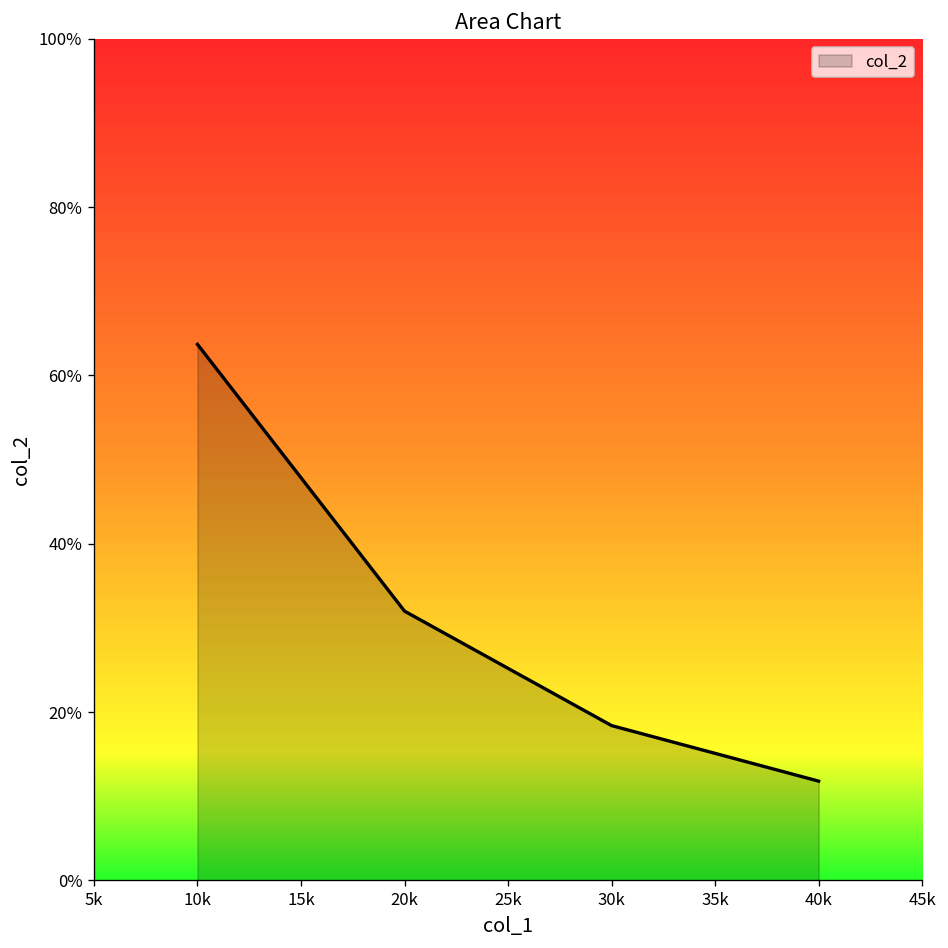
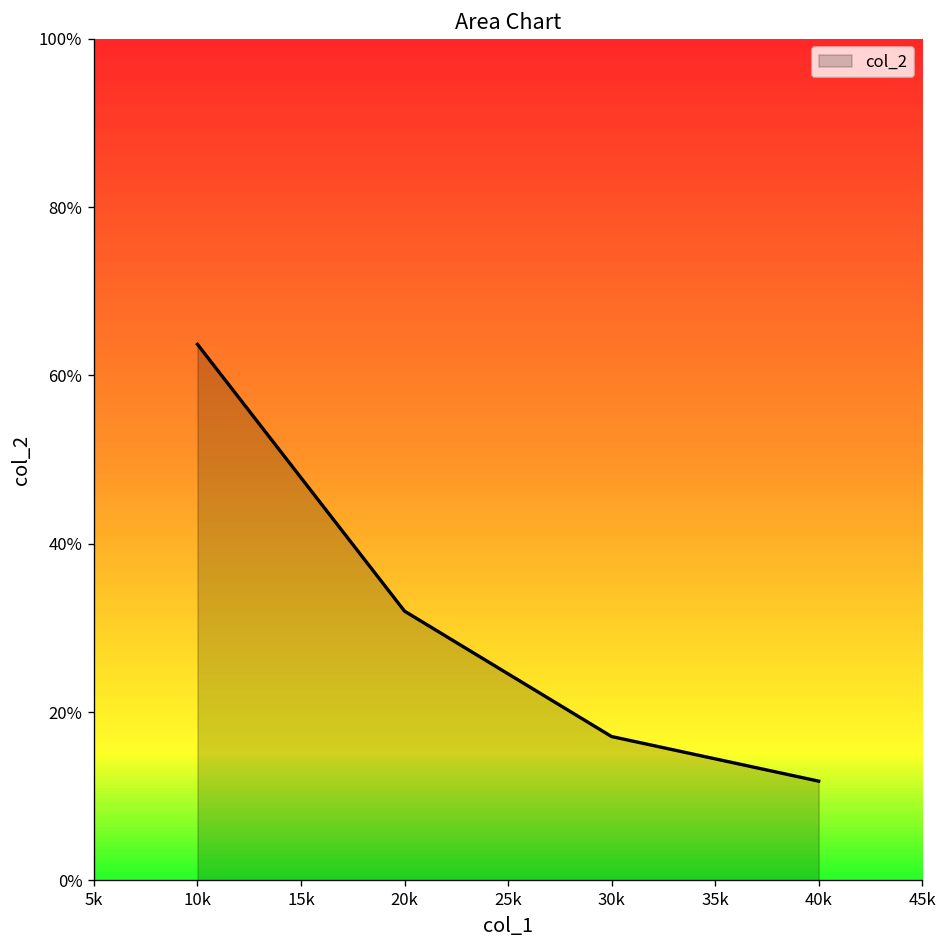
30k: 18% -> 17%
